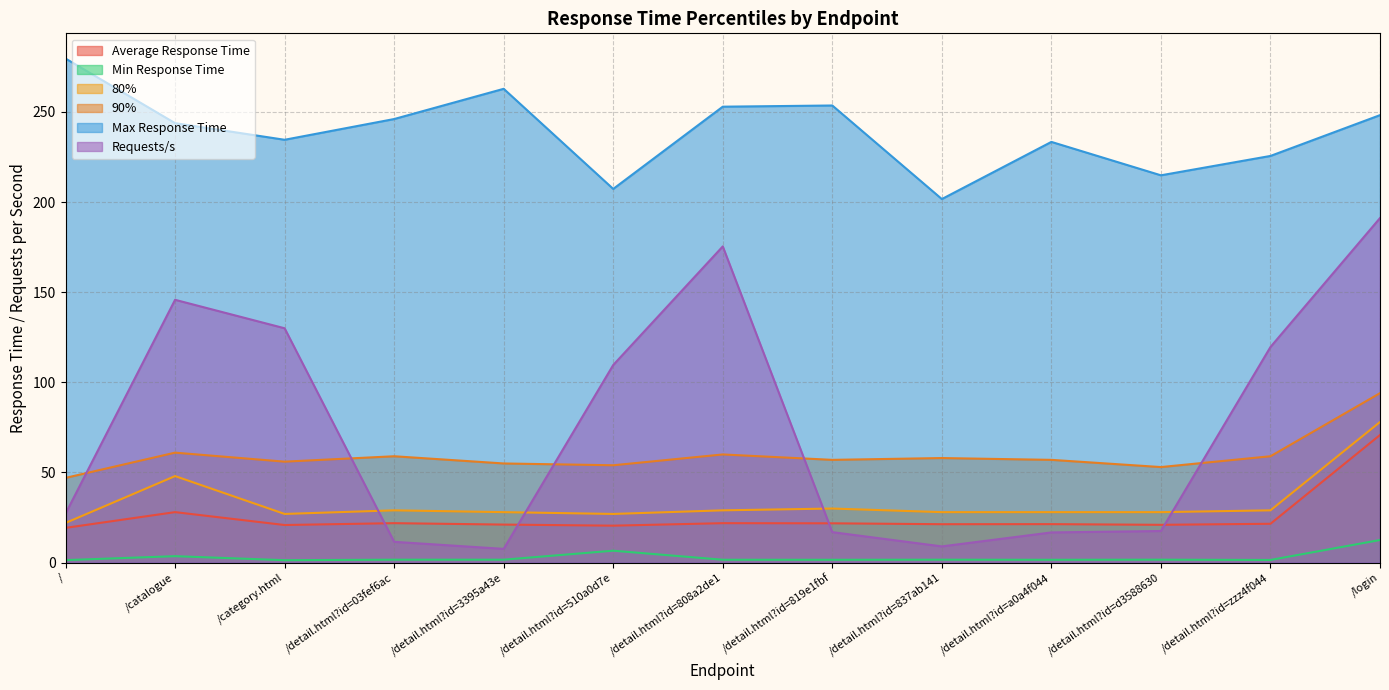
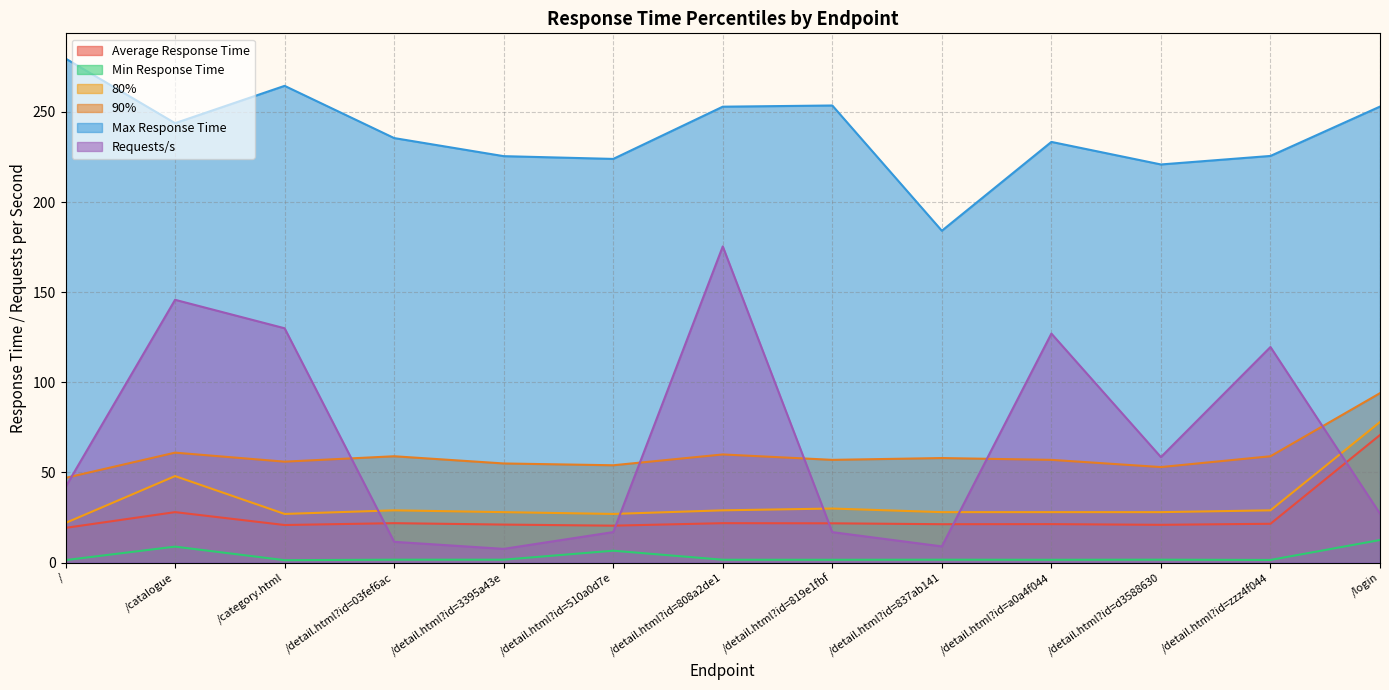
Requests/s, /: 27 -> 42
Min Response Time, /catalogue: 4 -> 9
Max Response Time, /category.html: 235 -> 264
Max Response Time, /detail.html?id=03fef6ac: 246 -> 235
Max Response Time, /detail.html?id=3395a43e: 263 -> 225
Max Response Time, /detail.html?id=510a0d7e: 207 -> 224
Requests/s, /detail.html?id=510a0d7e: 110 -> 17
Max Response Time, /detail.html?id=837ab141: 202 -> 184
Requests/s, /detail.html?id=a0a4f044: 17 -> 127
Max Response Time, /detail.html?id=d3588630: 215 -> 221
Requests/s, /detail.html?id=d3588630: 18 -> 59
Max Response Time, /login: 248 -> 253
Requests/s, /login: 191 -> 27
